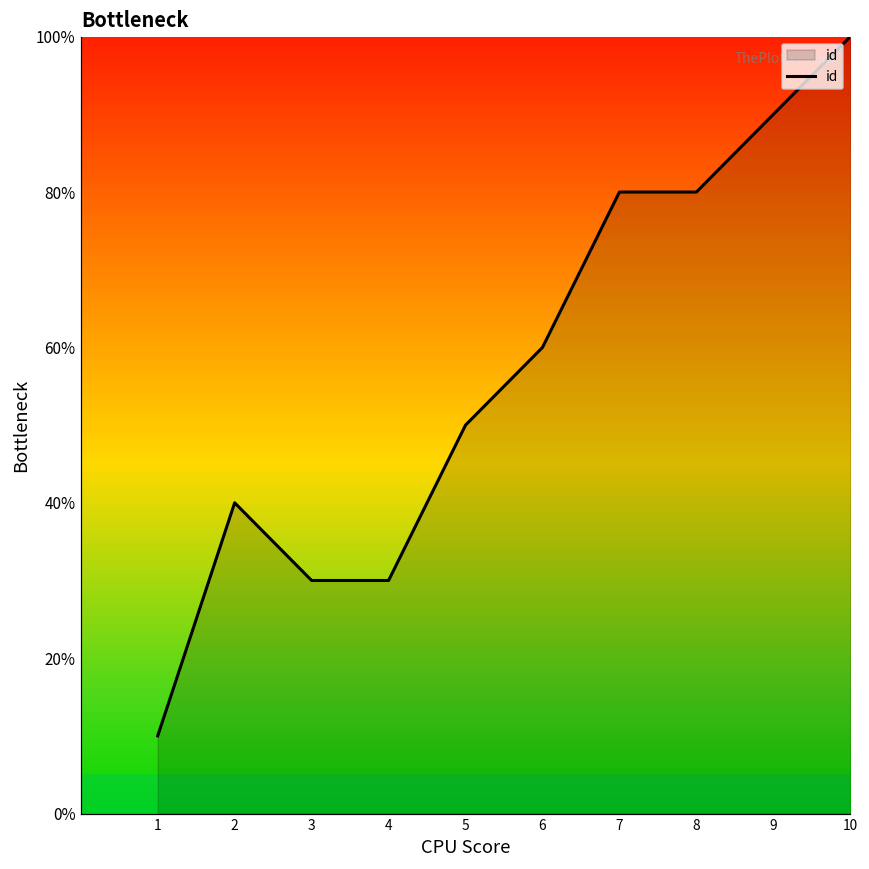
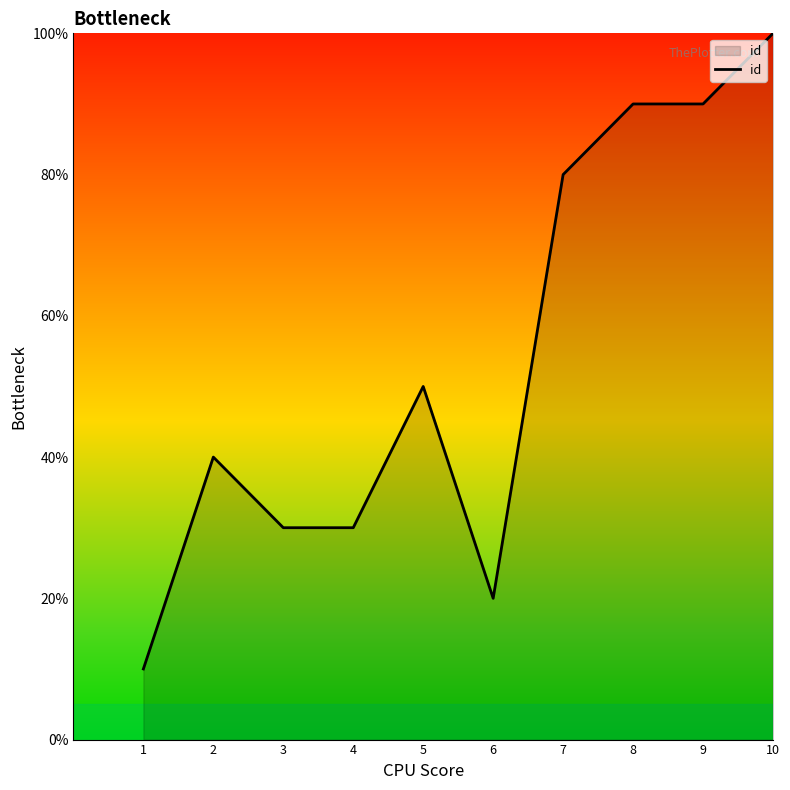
6: 60% -> 20%
8: 80% -> 90%
